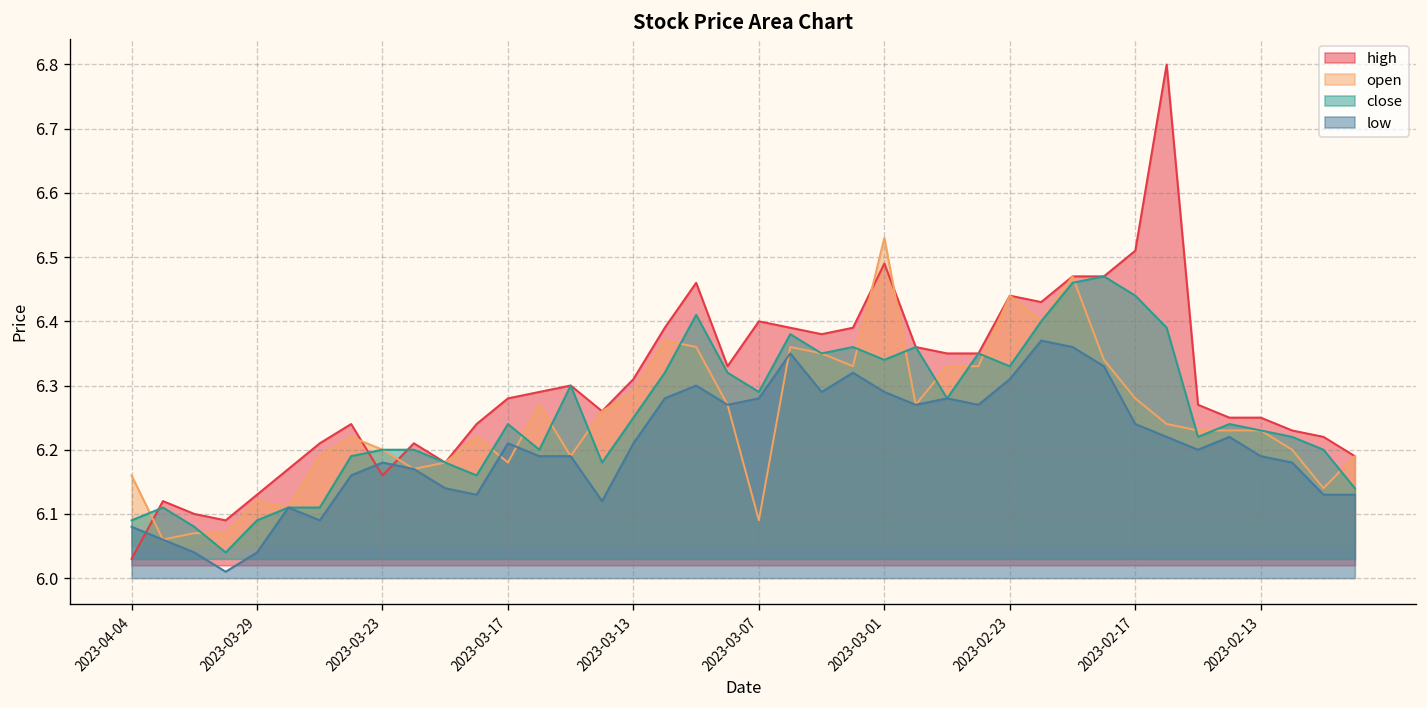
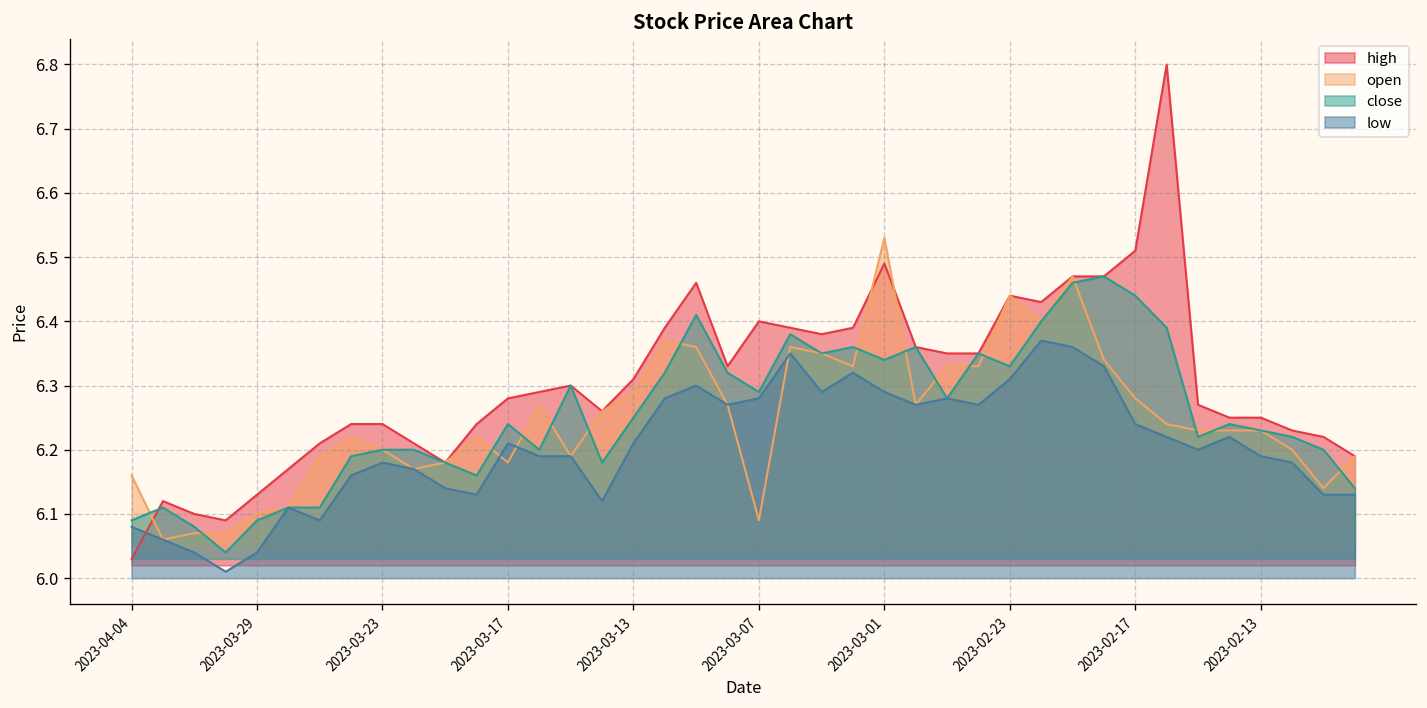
open, 2023-03-29: 6.12 -> 6.10
high, 2023-03-23: 6.16 -> 6.24
